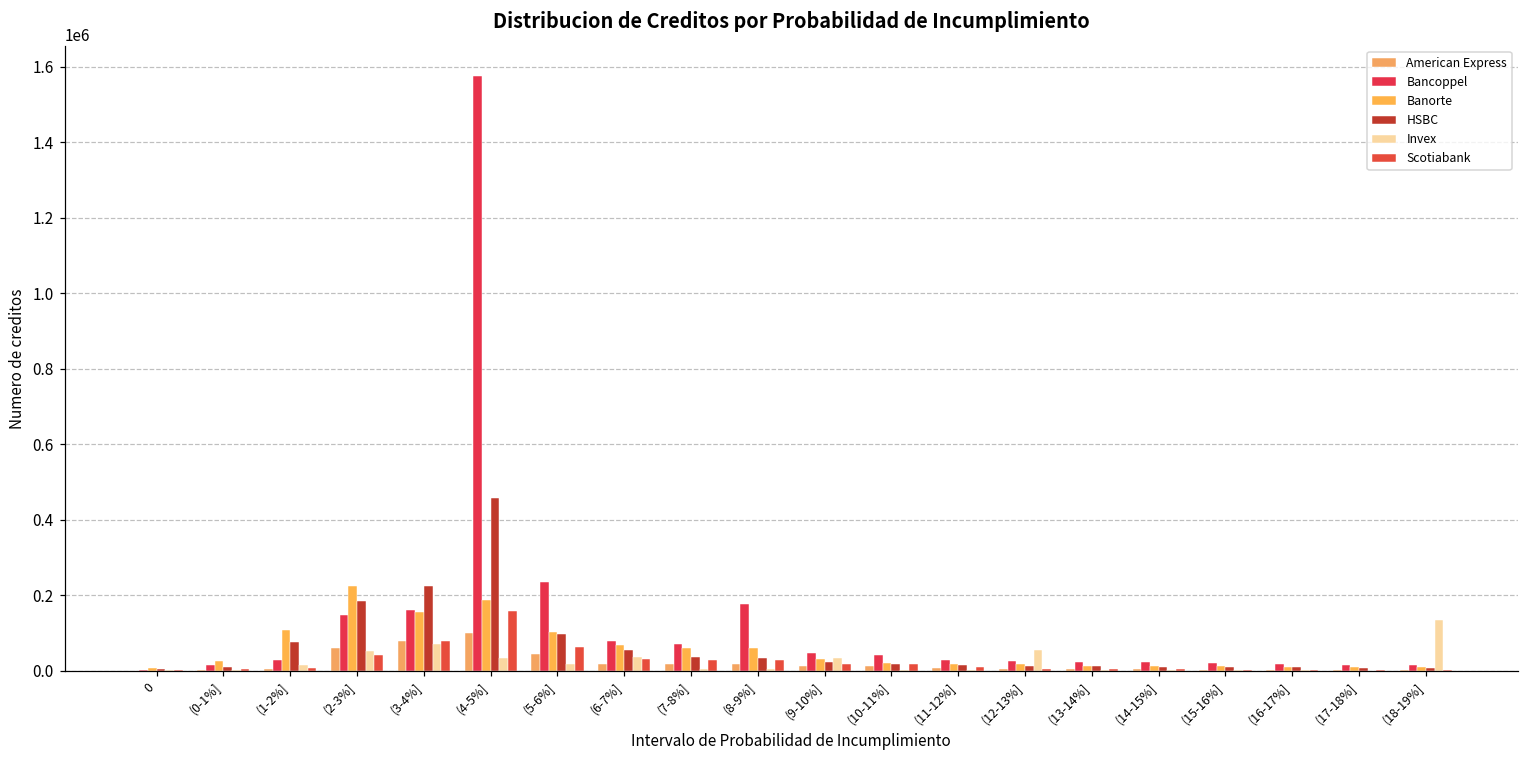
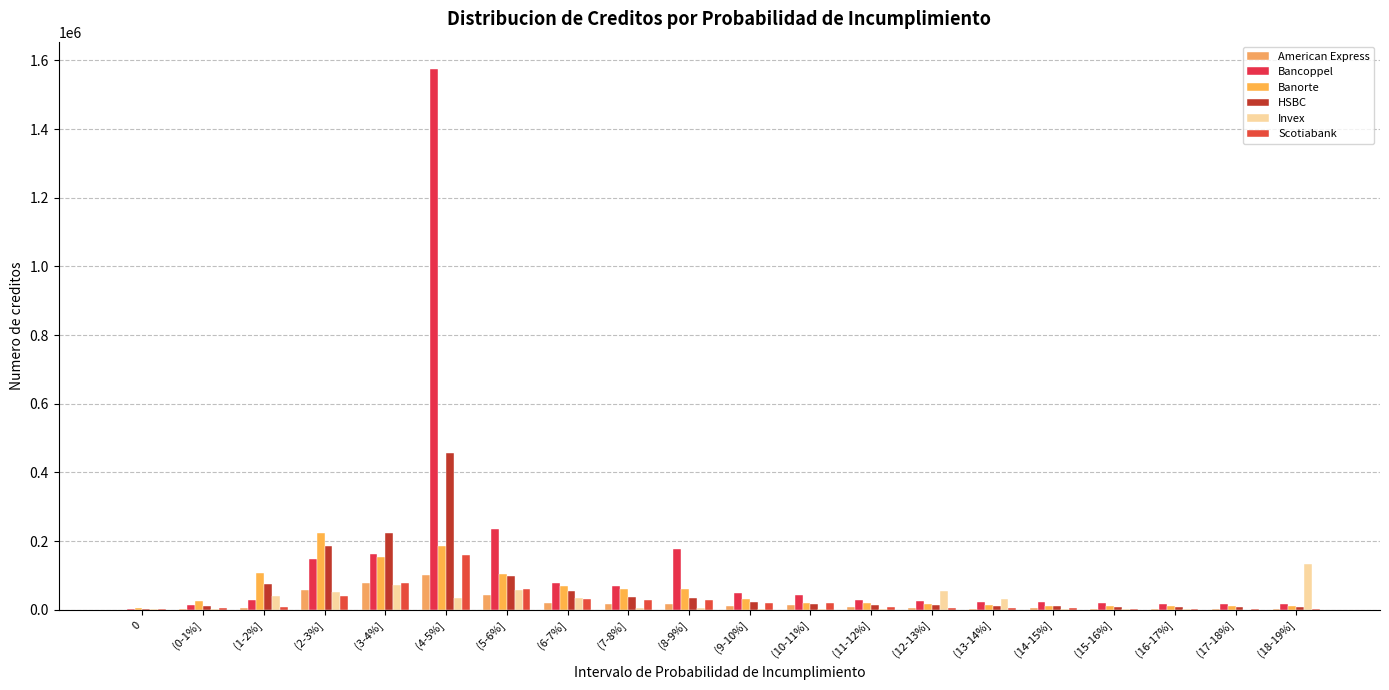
Invex, (1-2%]: 10000 -> 40000
Invex, (5-6%]: 20000 -> 60000
Invex, (9-10%]: 30000 -> 0
Invex, (13-14%]: 0 -> 30000
